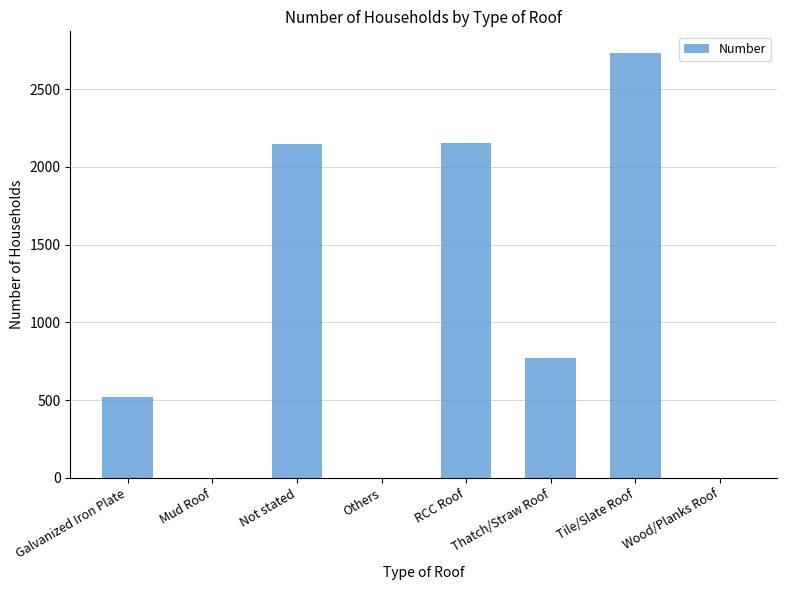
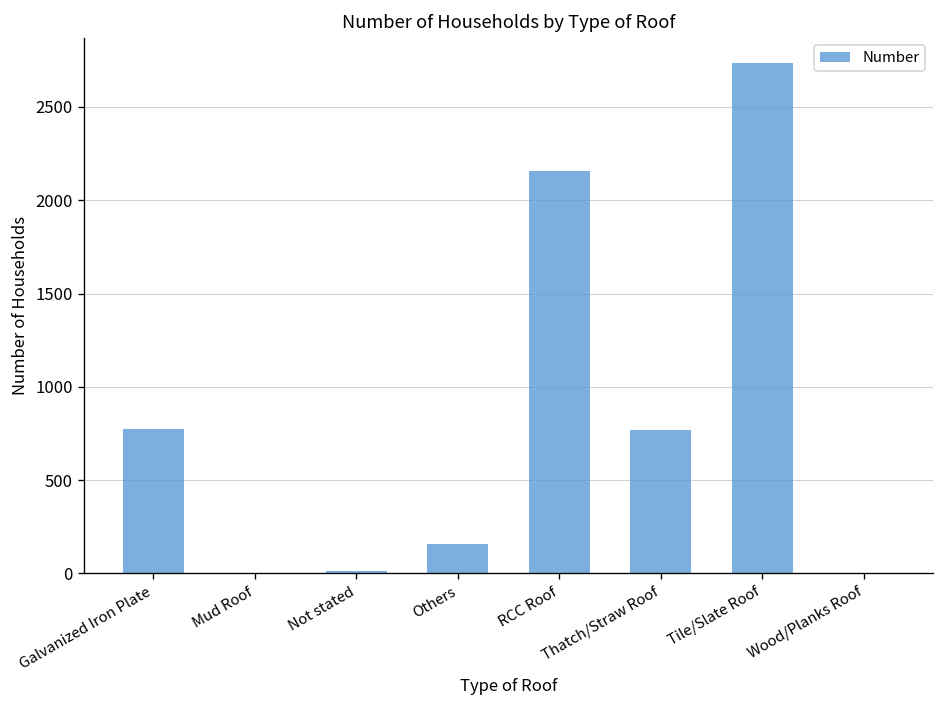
Galvanized Iron Plate: 520 -> 770
Not stated: 2150 -> 10
Others: 0 -> 160
